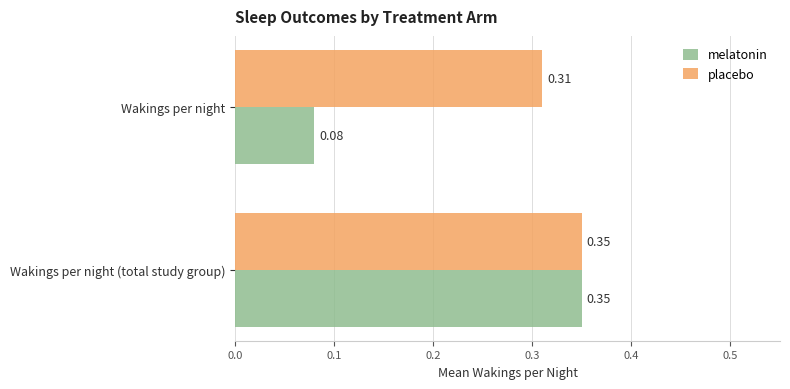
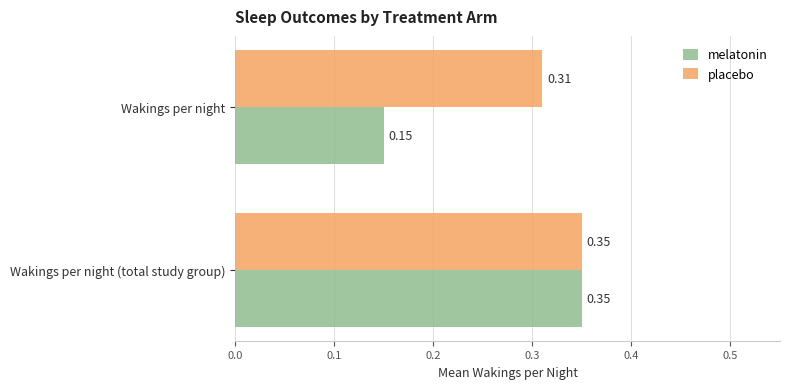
melatonin, Wakings per night: 0.08 -> 0.15
